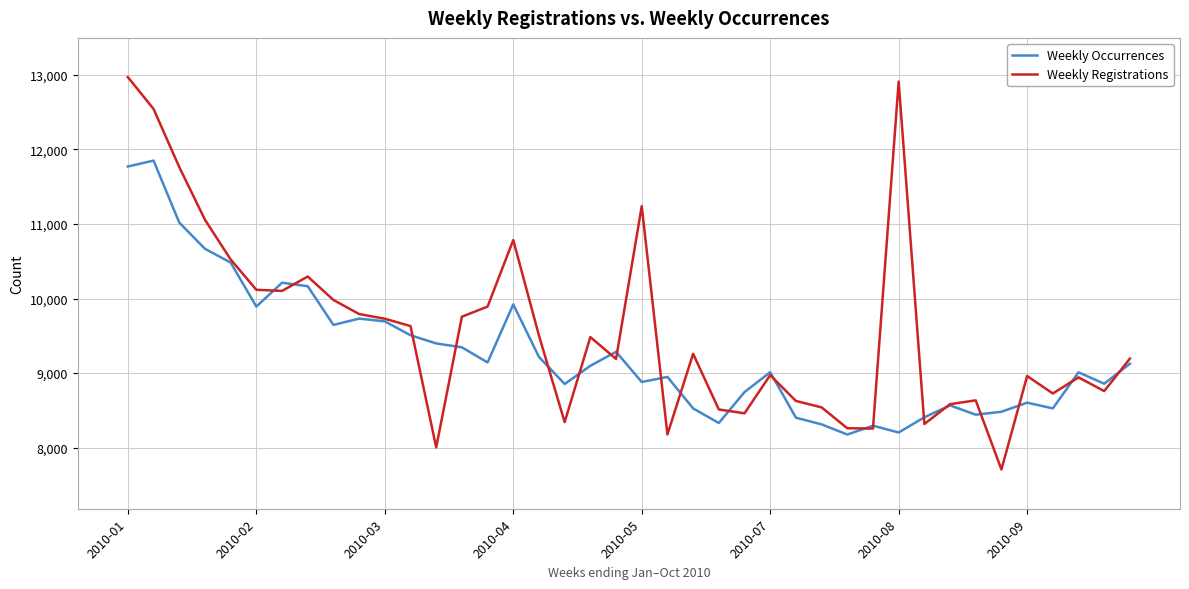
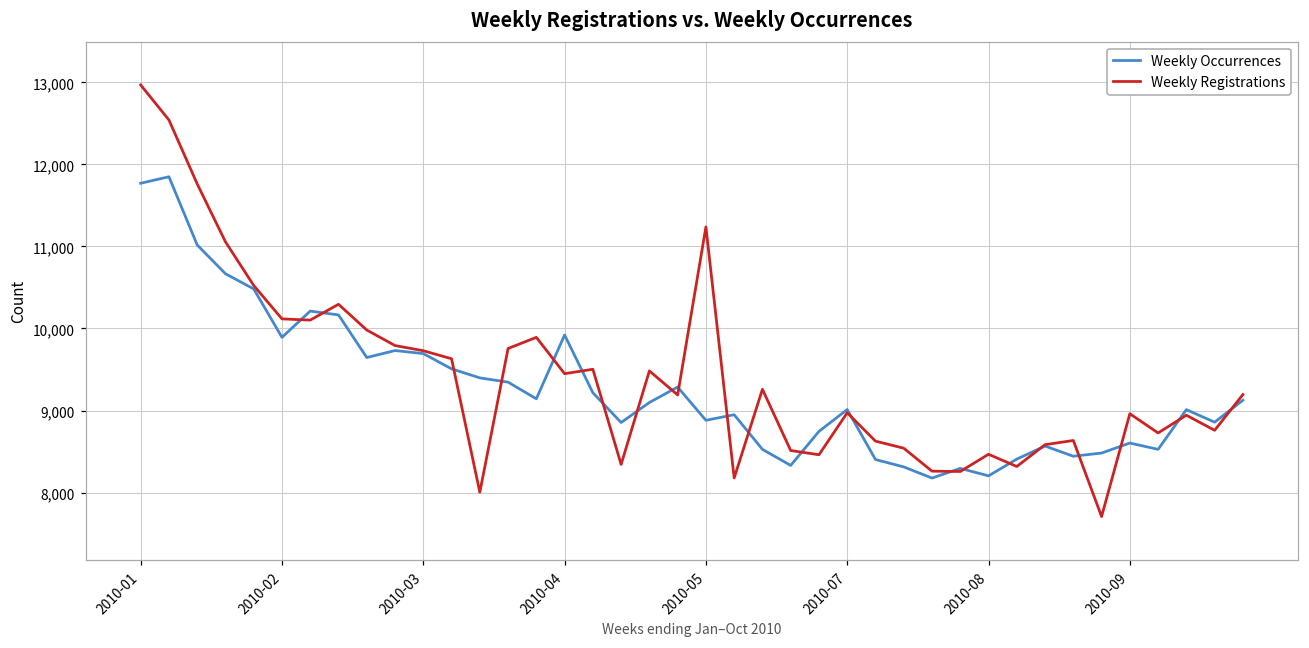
Weekly Registrations, 2010-04: 10,800 -> 9,400
Weekly Registrations, 2010-08: 12,900 -> 8,500
